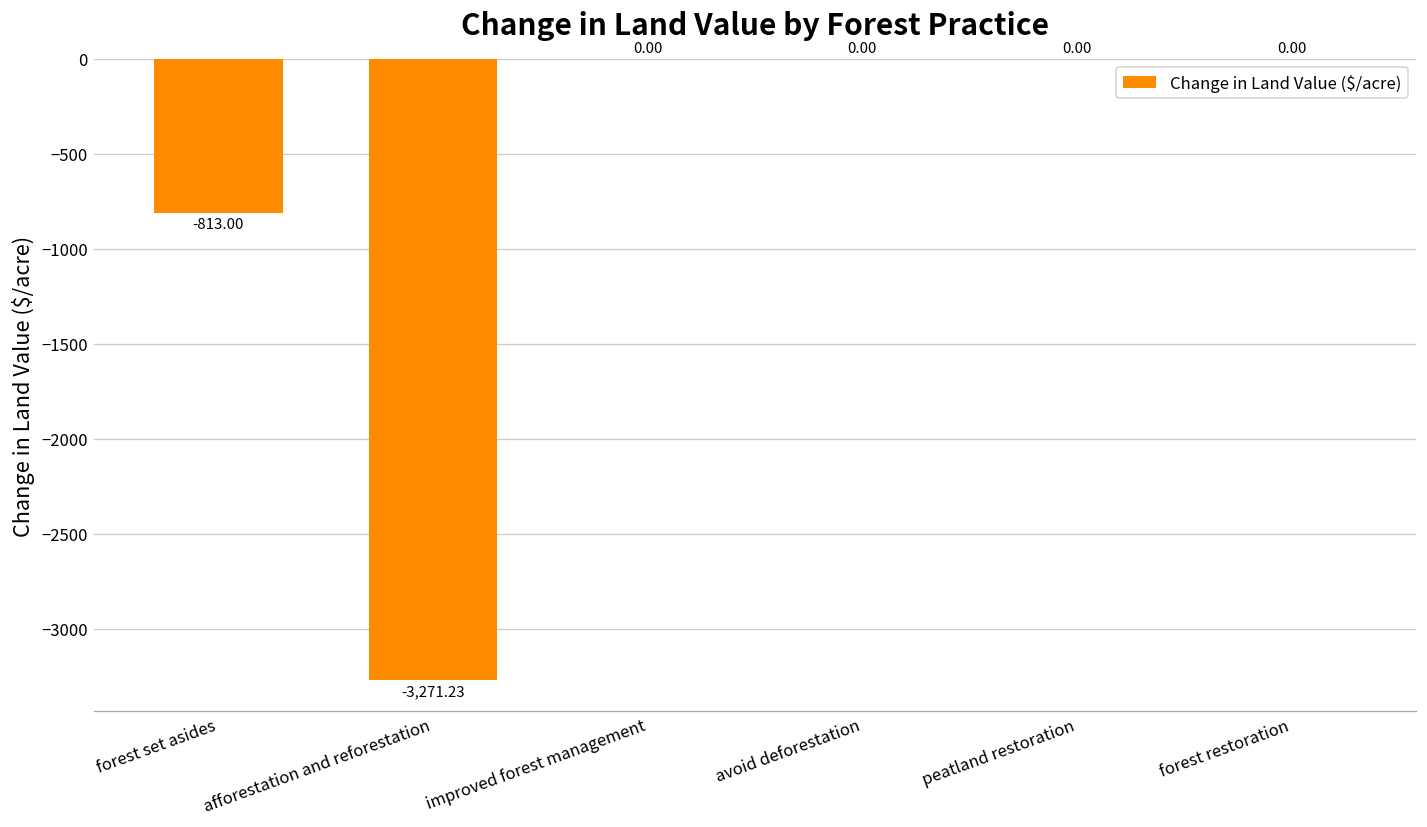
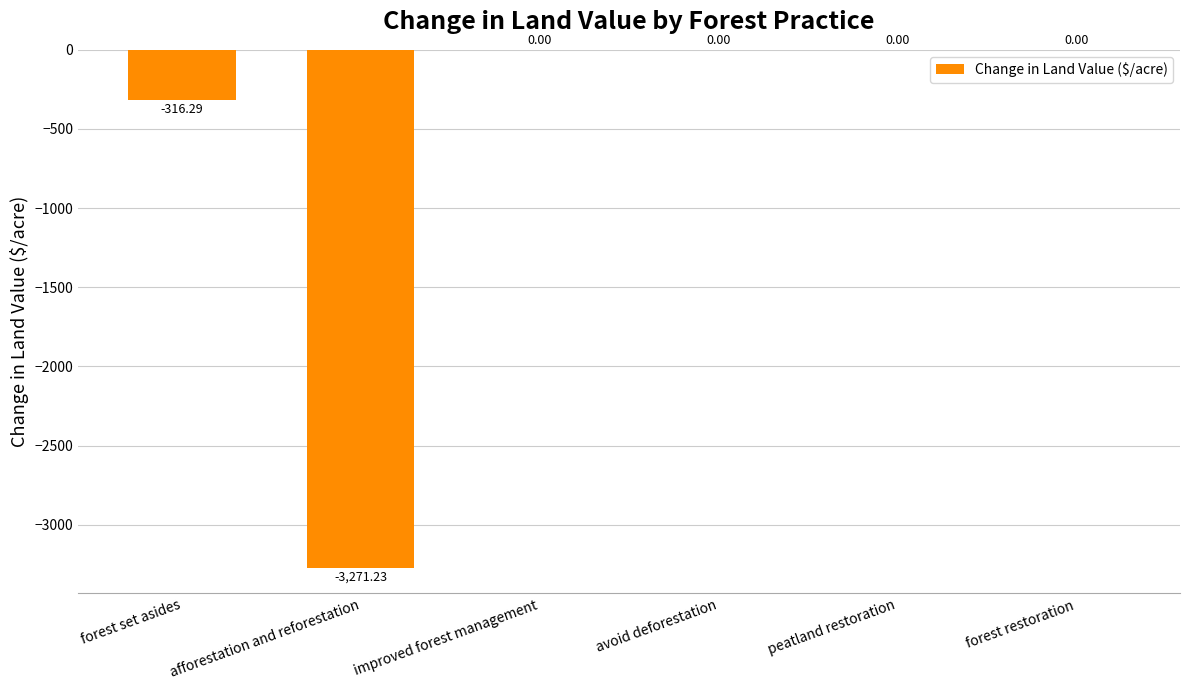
forest set asides: -813.00 -> -316.29
